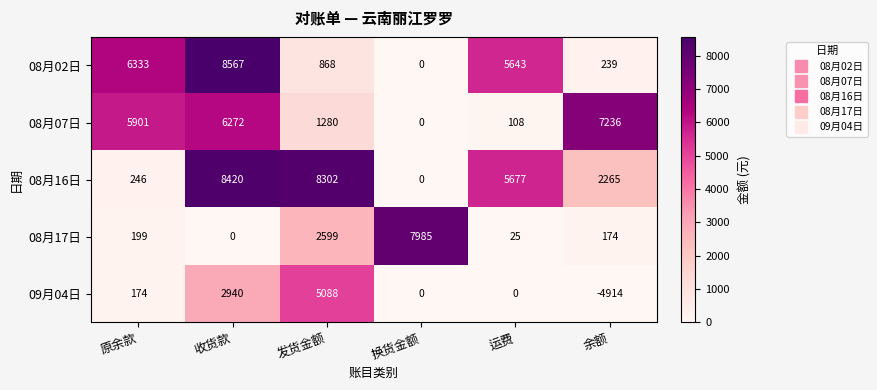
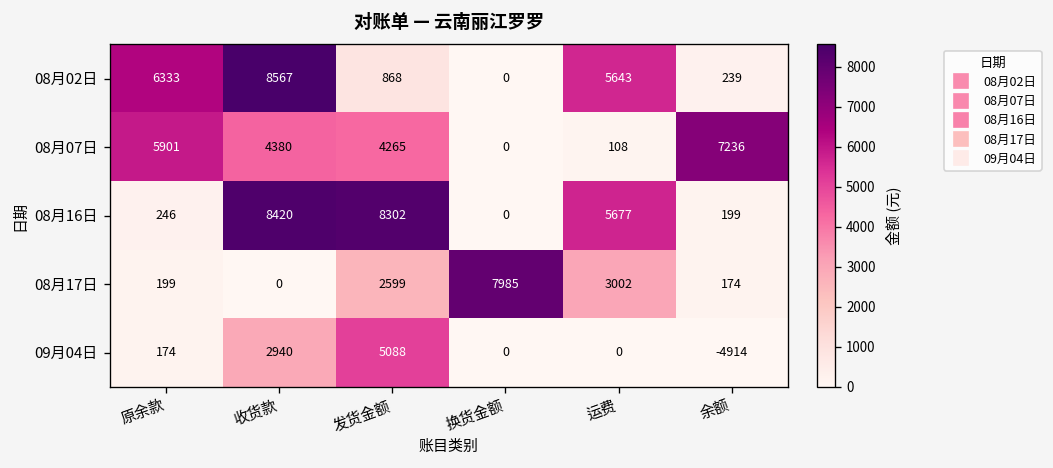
08月07日, 收货款: 6272 -> 4380
08月07日, 发货金额: 1280 -> 4265
08月16日, 余额: 2265 -> 199
08月17日, 运费: 25 -> 3002
